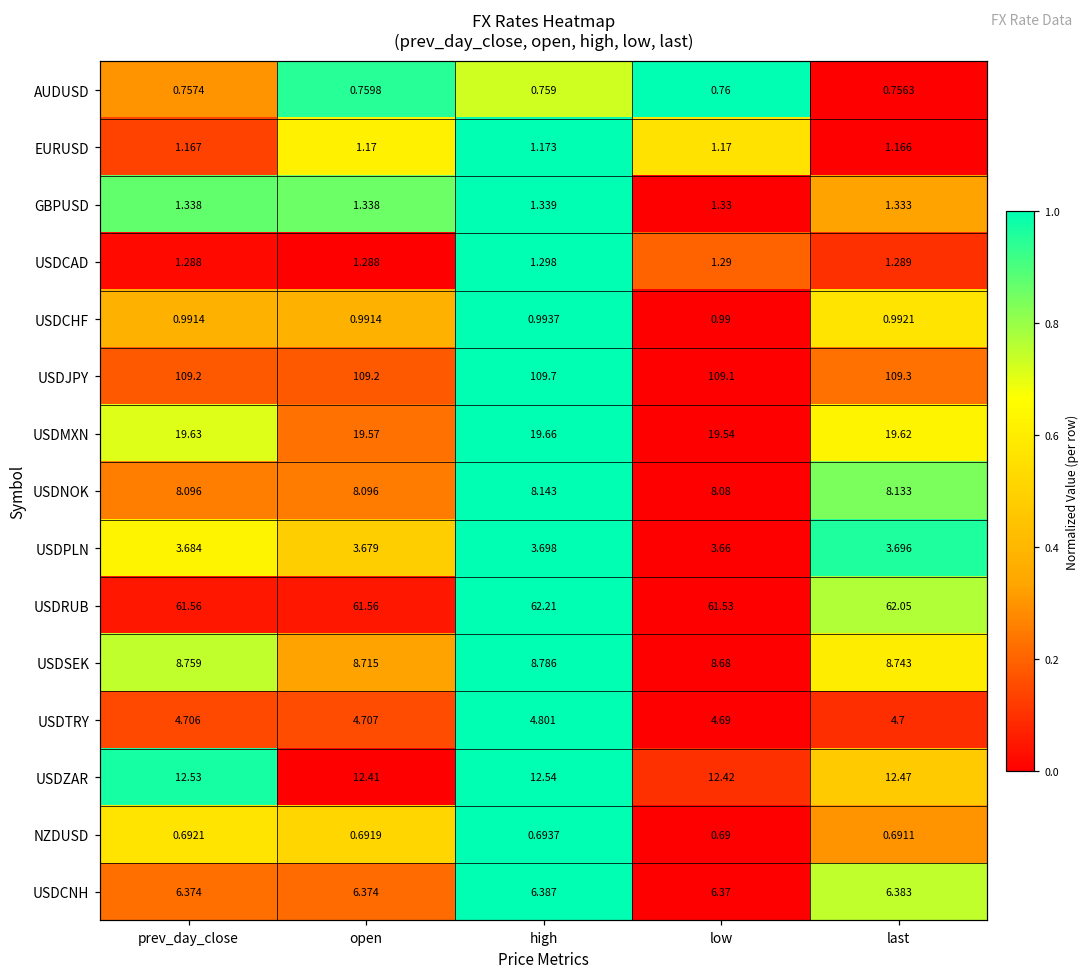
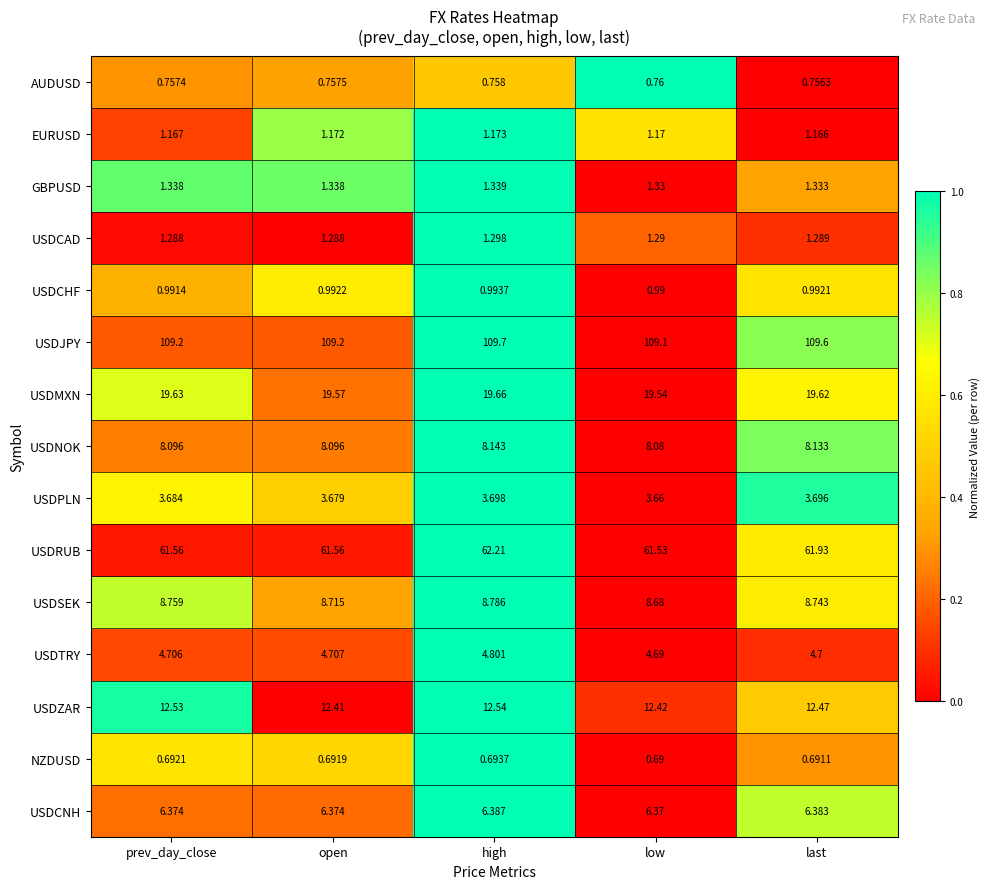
AUDUSD, open: 0.7598 -> 0.7575
AUDUSD, high: 0.759 -> 0.758
EURUSD, open: 1.17 -> 1.172
USDCHF, open: 0.9914 -> 0.9922
USDJPY, last: 109.3 -> 109.6
USDRUB, last: 62.05 -> 61.93
